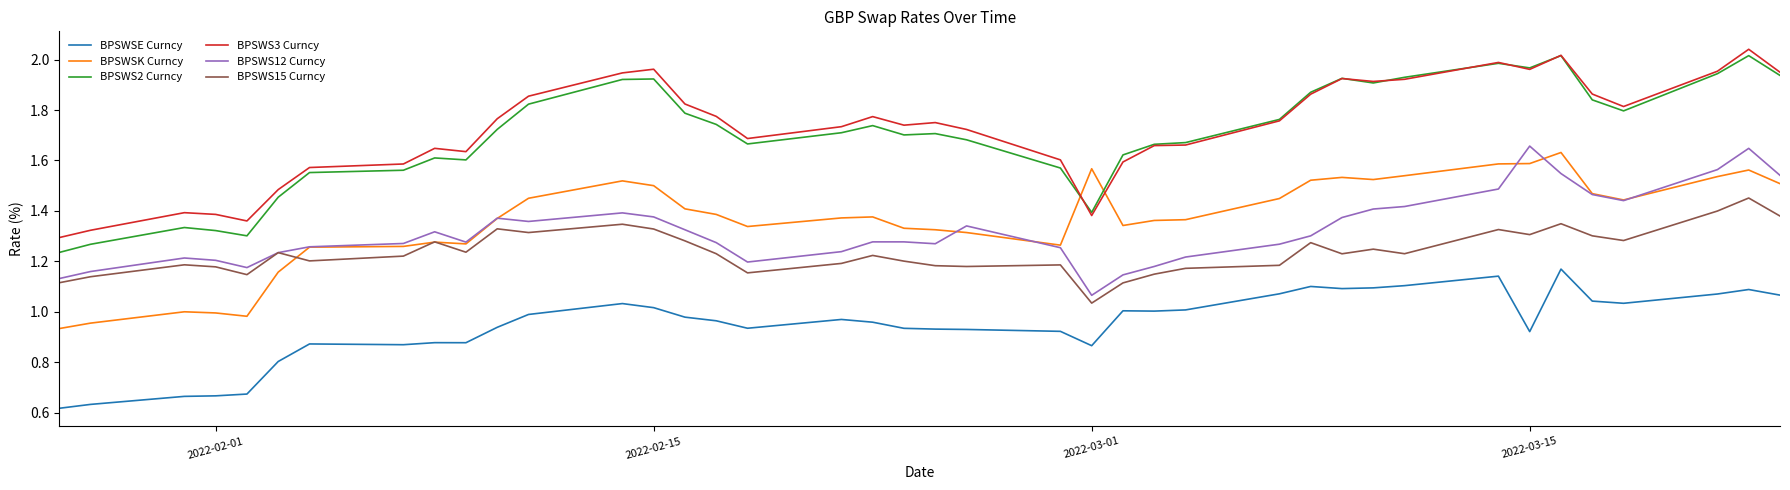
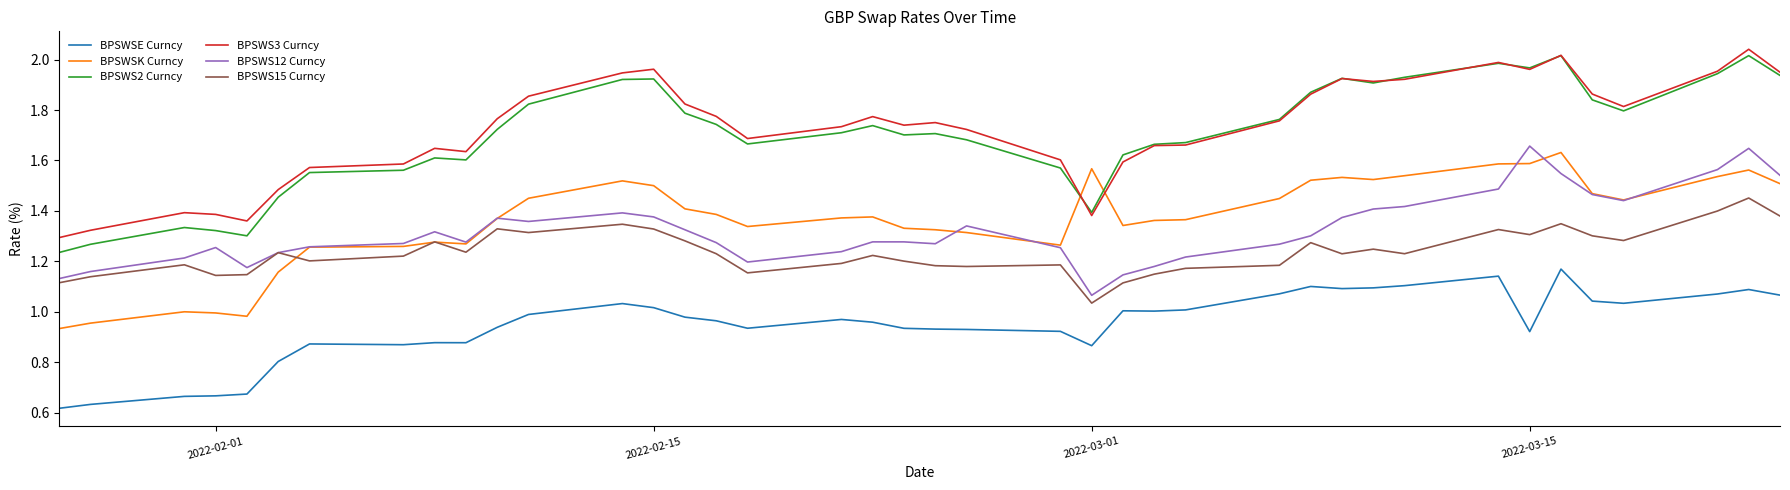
BPSWS12 Curncy, 2022-02-01: 1.20 -> 1.25
BPSWS15 Curncy, 2022-02-01: 1.18 -> 1.14
